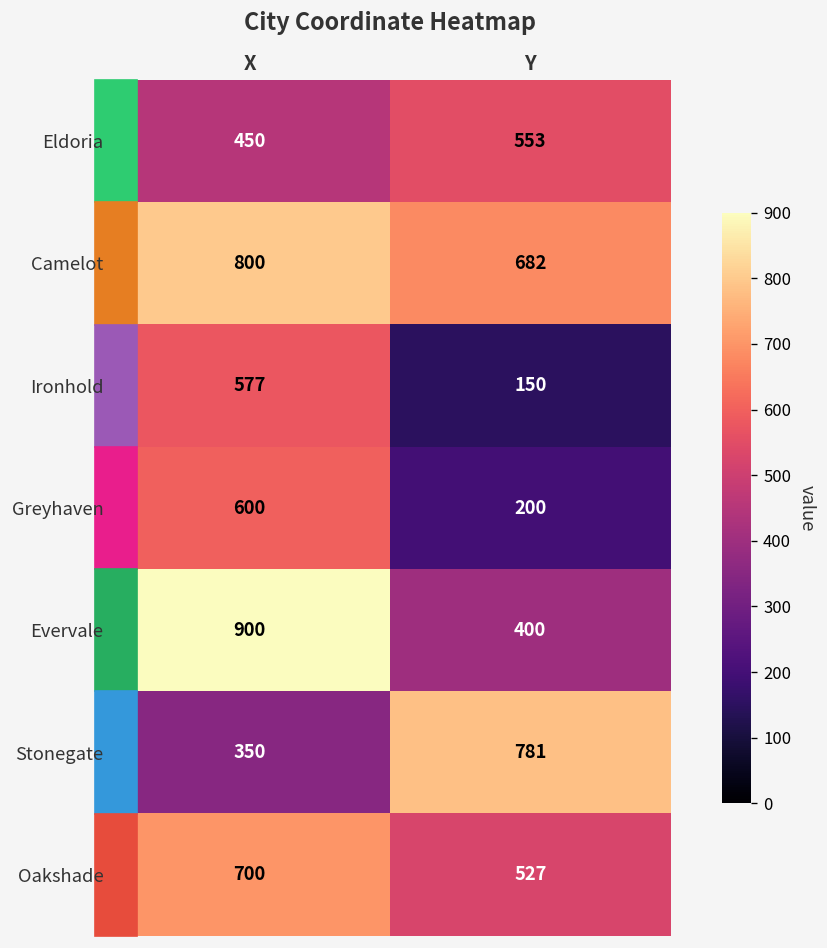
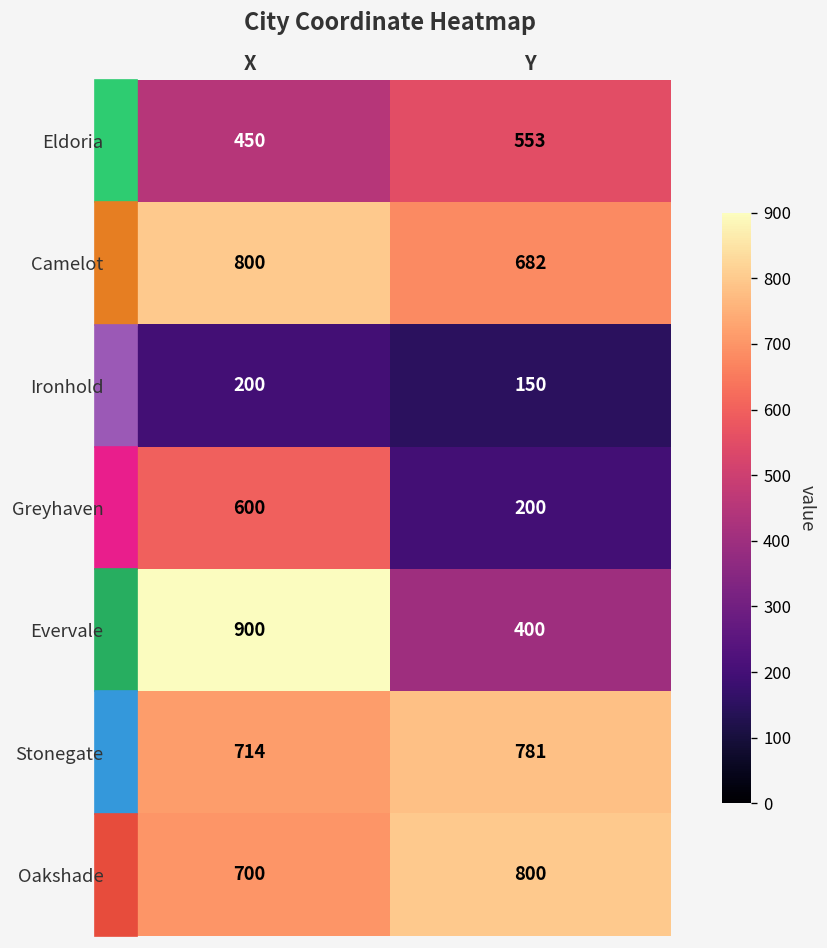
Ironhold, X: 577 -> 200
Stonegate, X: 350 -> 714
Oakshade, Y: 527 -> 800
